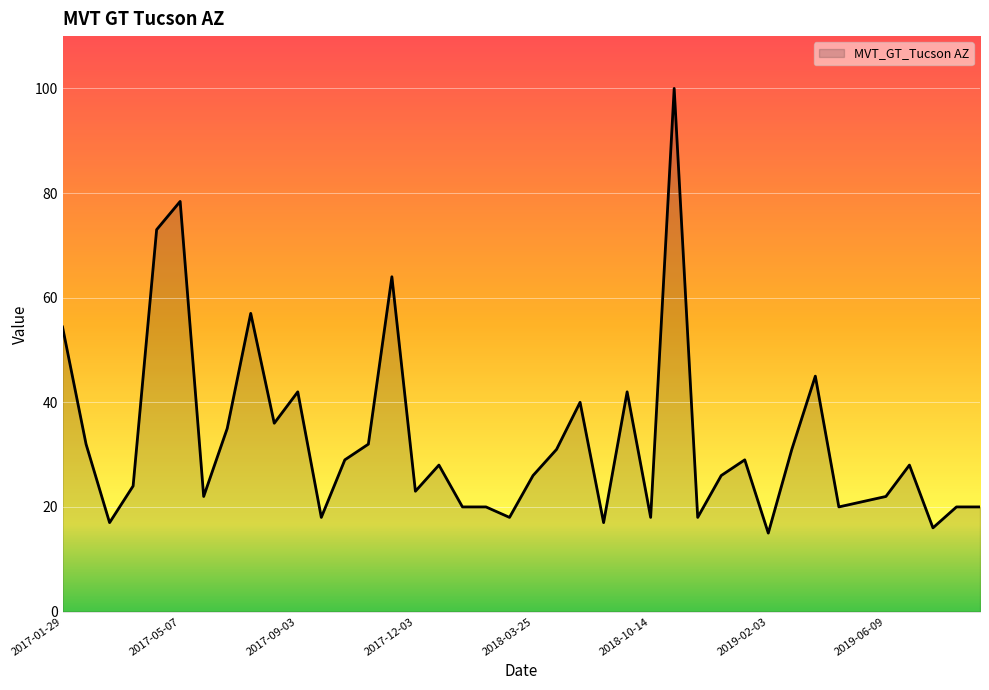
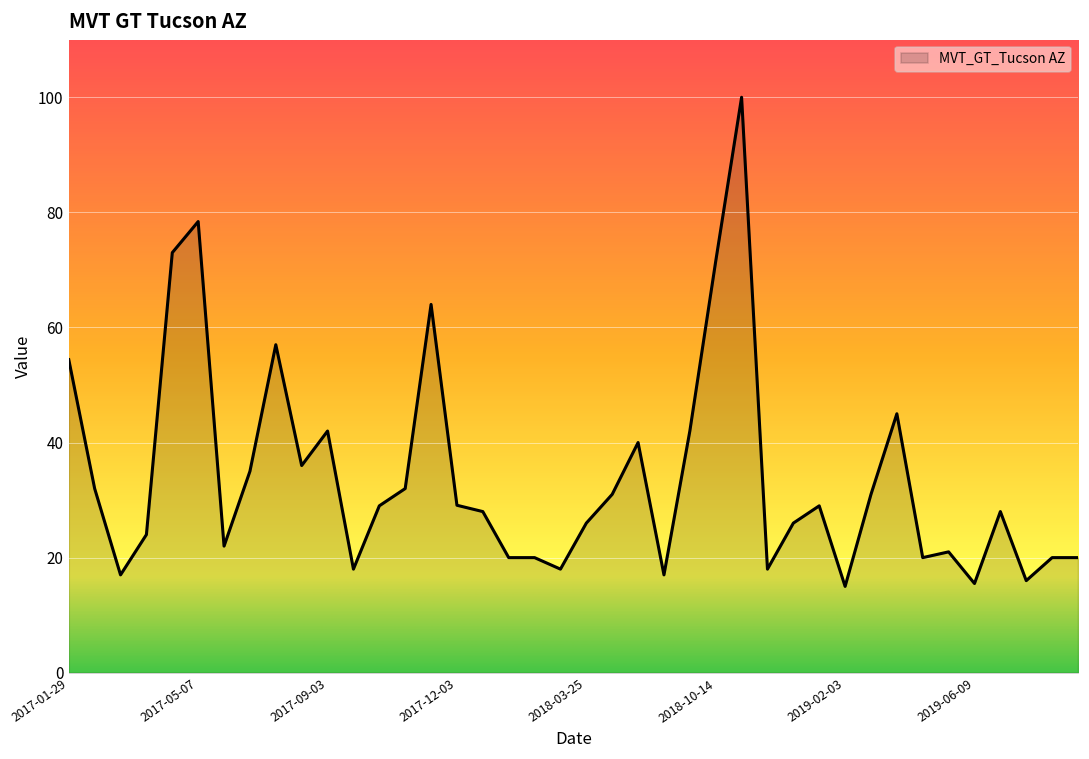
2017-12-03: 23 -> 29
2018-10-14: 18 -> 72
2019-06-09: 22 -> 16
